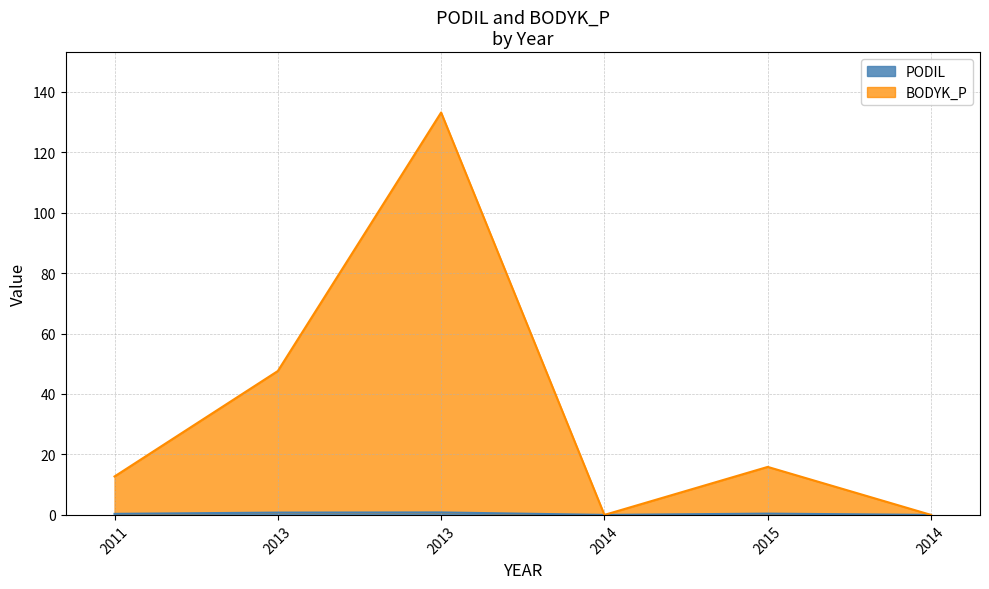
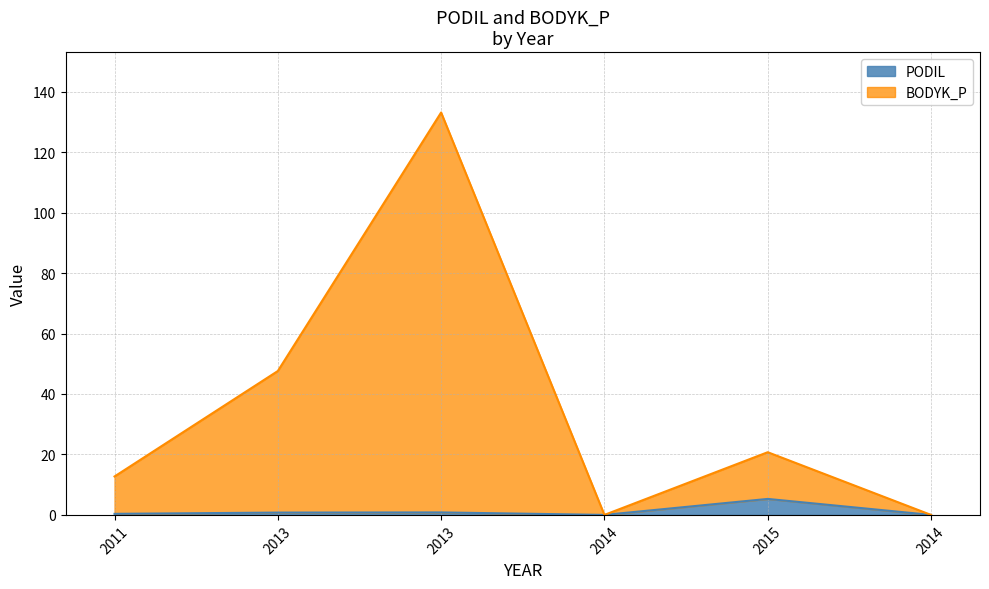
PODIL, 2015: 0 -> 5
